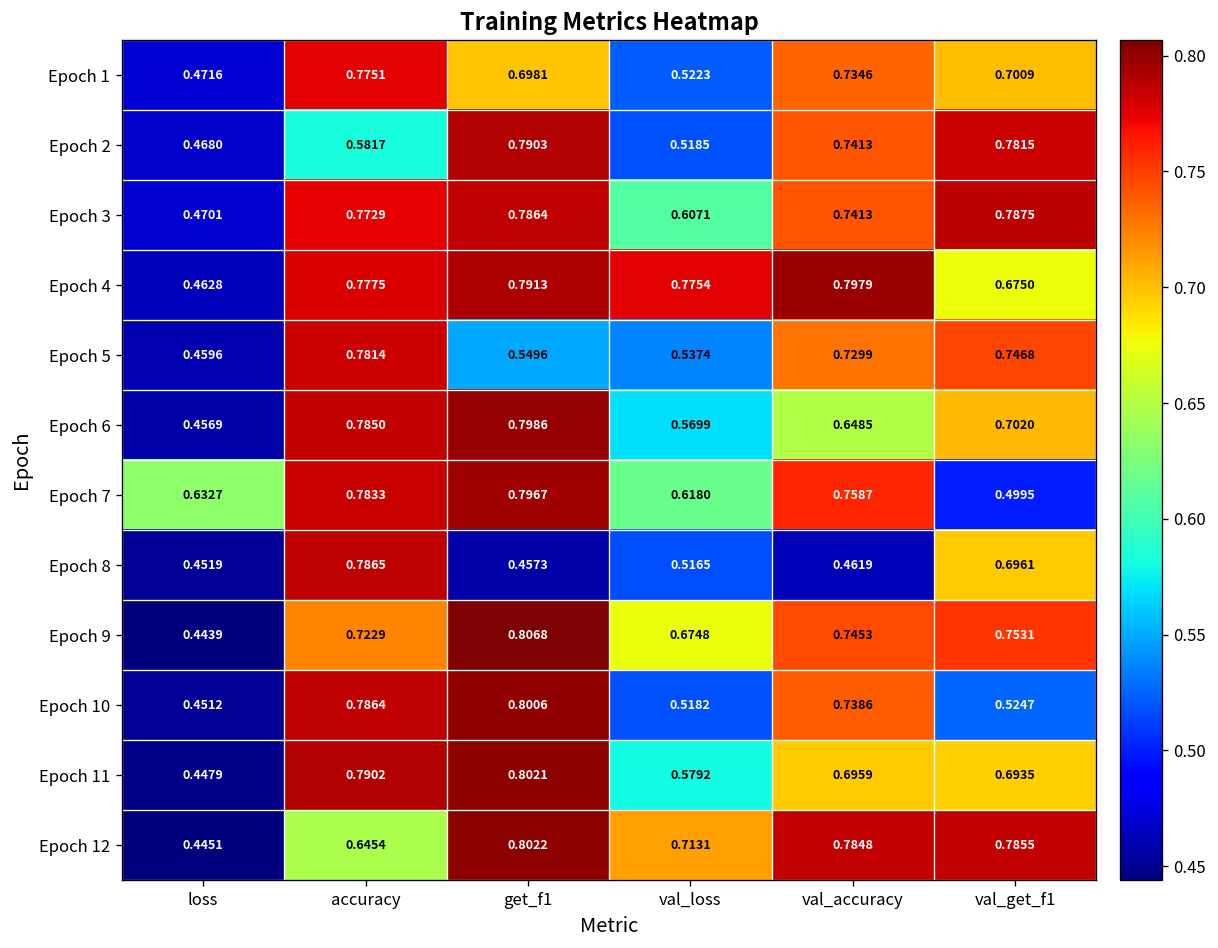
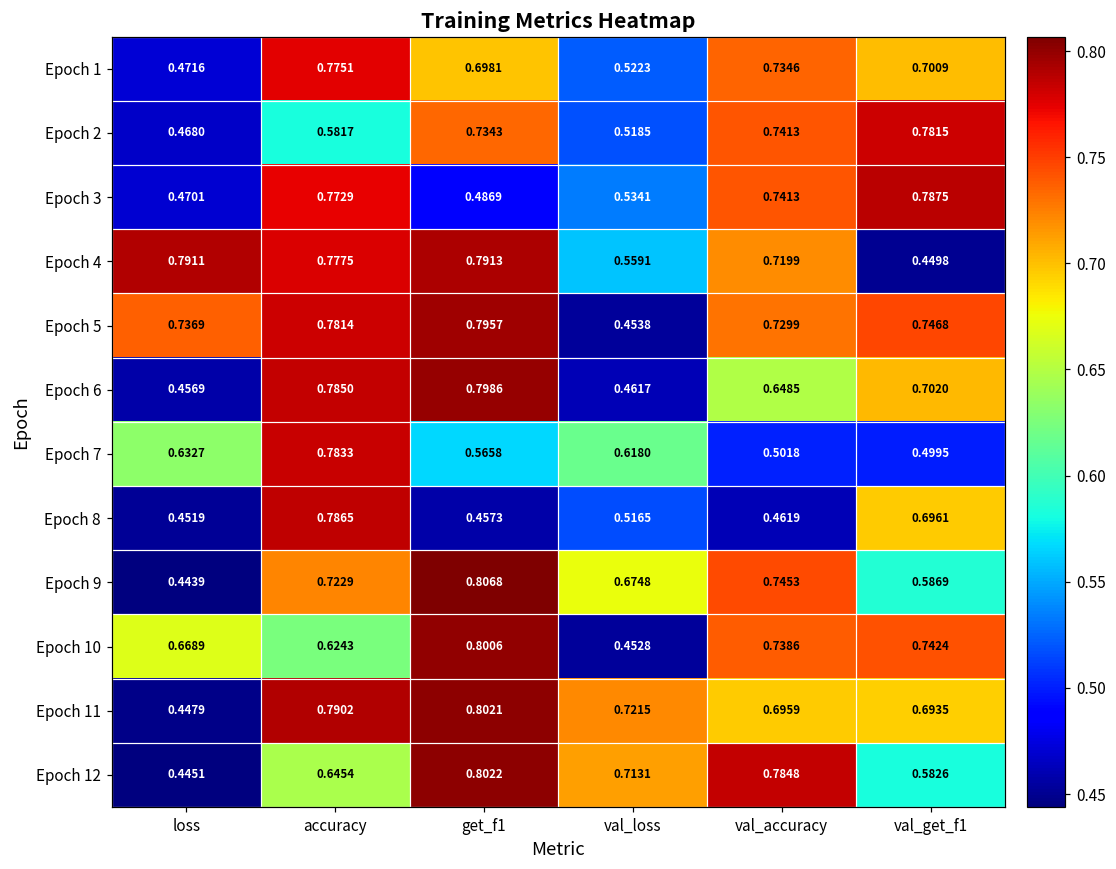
Epoch 2, get_f1: 0.7903 -> 0.7343
Epoch 3, get_f1: 0.7864 -> 0.4869
Epoch 3, val_loss: 0.6071 -> 0.5341
Epoch 4, loss: 0.4628 -> 0.7911
Epoch 4, val_loss: 0.7754 -> 0.5591
Epoch 4, val_accuracy: 0.7979 -> 0.7199
Epoch 4, val_get_f1: 0.6750 -> 0.4498
Epoch 5, loss: 0.4596 -> 0.7369
Epoch 5, get_f1: 0.5496 -> 0.7957
Epoch 5, val_loss: 0.5374 -> 0.4538
Epoch 6, val_loss: 0.5699 -> 0.4617
Epoch 7, get_f1: 0.7967 -> 0.5658
Epoch 7, val_accuracy: 0.7587 -> 0.5018
Epoch 9, val_get_f1: 0.7531 -> 0.5869
Epoch 10, loss: 0.4512 -> 0.6689
Epoch 10, accuracy: 0.7864 -> 0.6243
Epoch 10, val_loss: 0.5182 -> 0.4528
Epoch 10, val_get_f1: 0.5247 -> 0.7424
Epoch 11, val_loss: 0.5792 -> 0.7215
Epoch 12, val_get_f1: 0.7855 -> 0.5826
